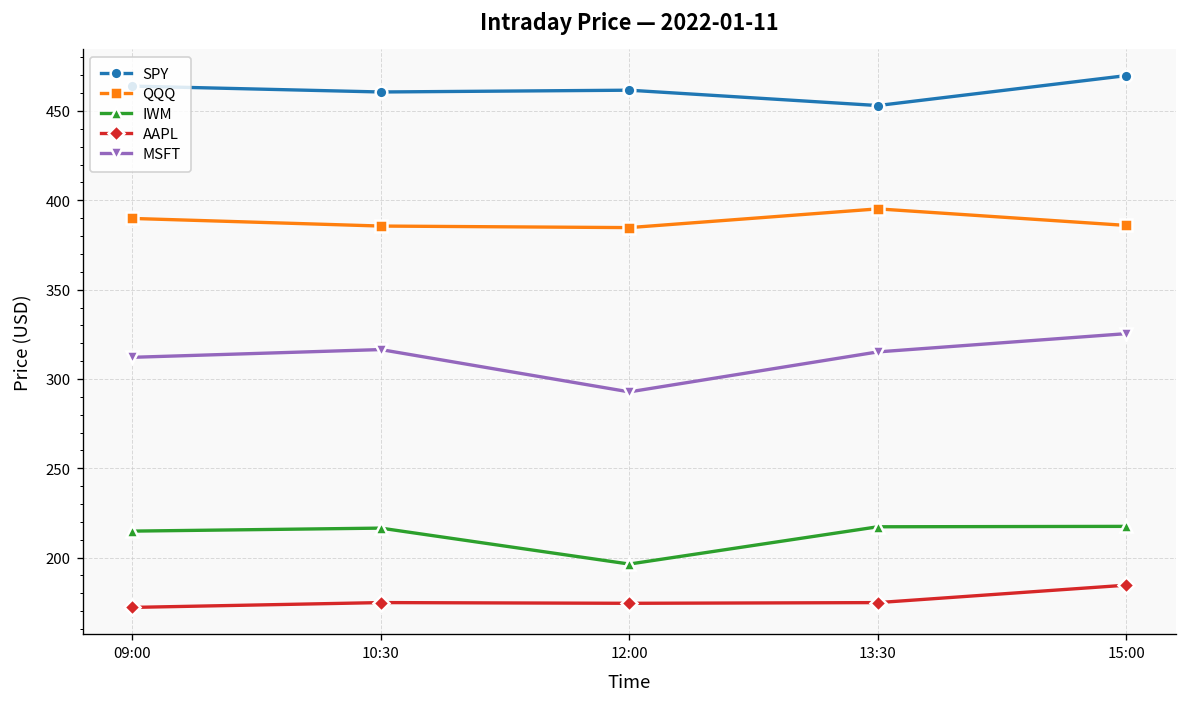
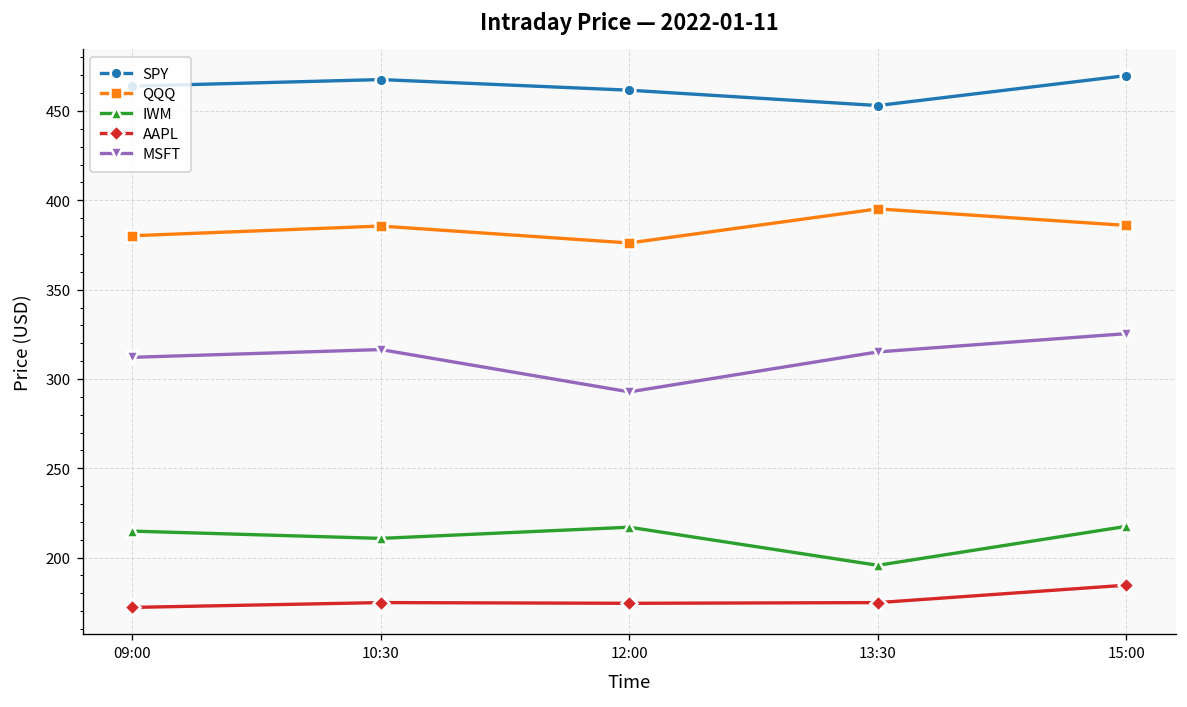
QQQ, 09:00: 390 -> 380
SPY, 10:30: 461 -> 468
IWM, 10:30: 217 -> 211
QQQ, 12:00: 385 -> 376
IWM, 12:00: 196 -> 217
IWM, 13:30: 217 -> 196
